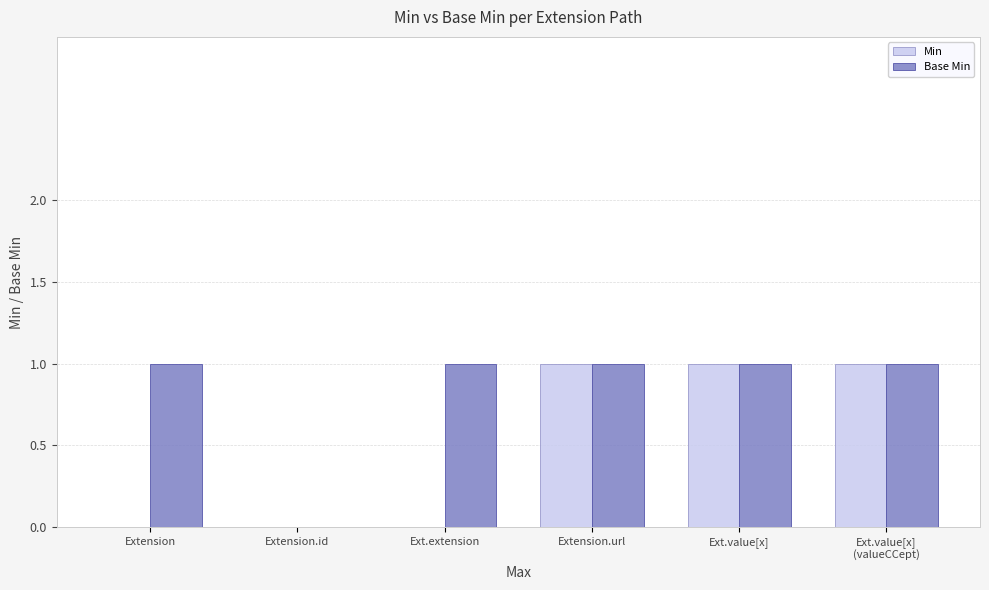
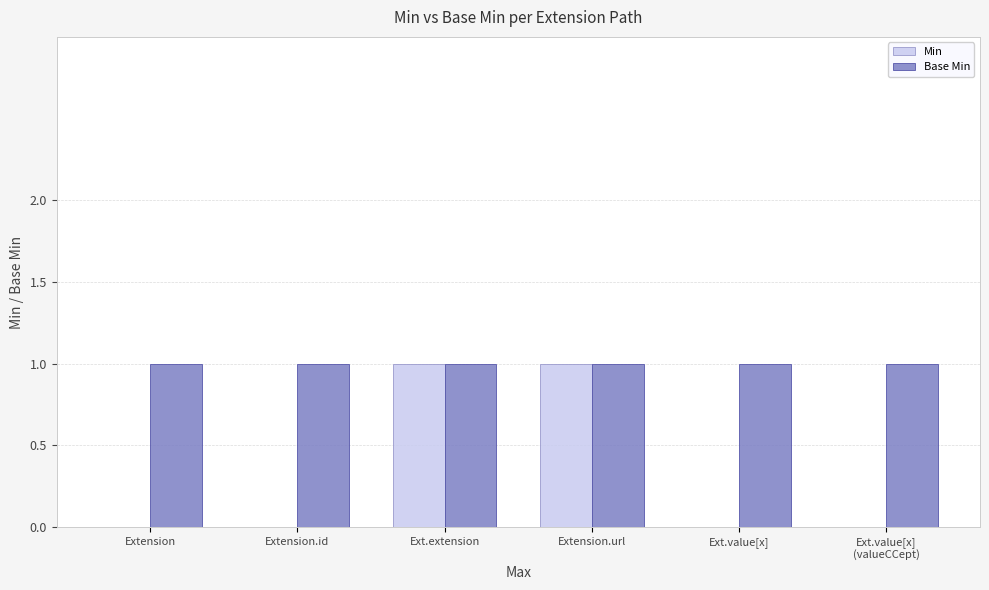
Base Min, Extension.id: 0 -> 1
Min, Ext.extension: 0 -> 1
Min, Ext.value[x]: 1 -> 0
Min, Ext.value[x] (valueCCept): 1 -> 0
